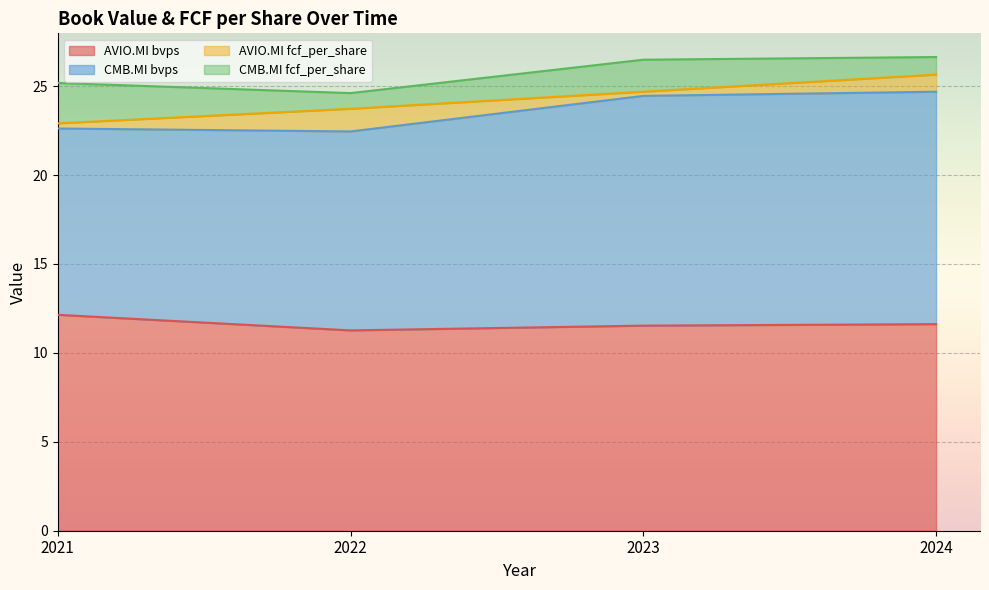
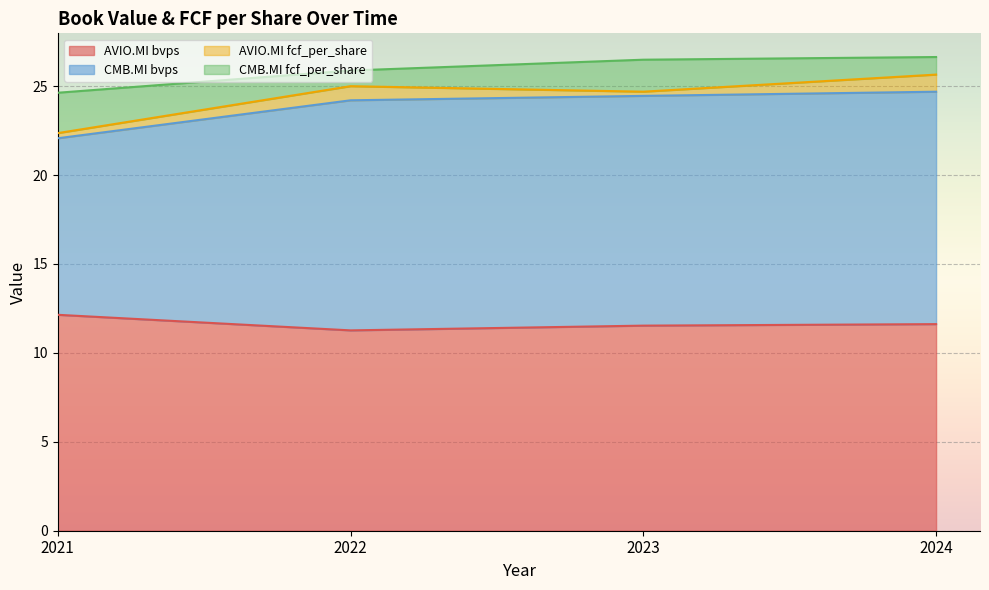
CMB.MI bvps, 2021: 10.5 -> 9.9
CMB.MI bvps, 2022: 11.2 -> 12.9
AVIO.MI fcf_per_share, 2022: 1.3 -> 0.8
